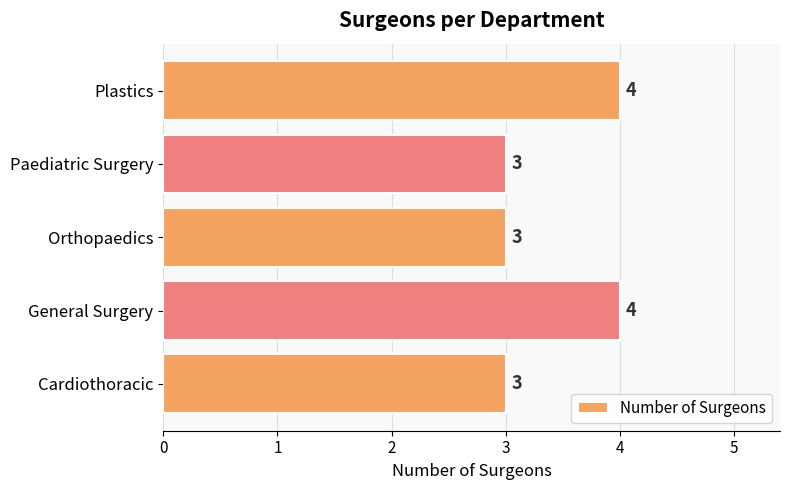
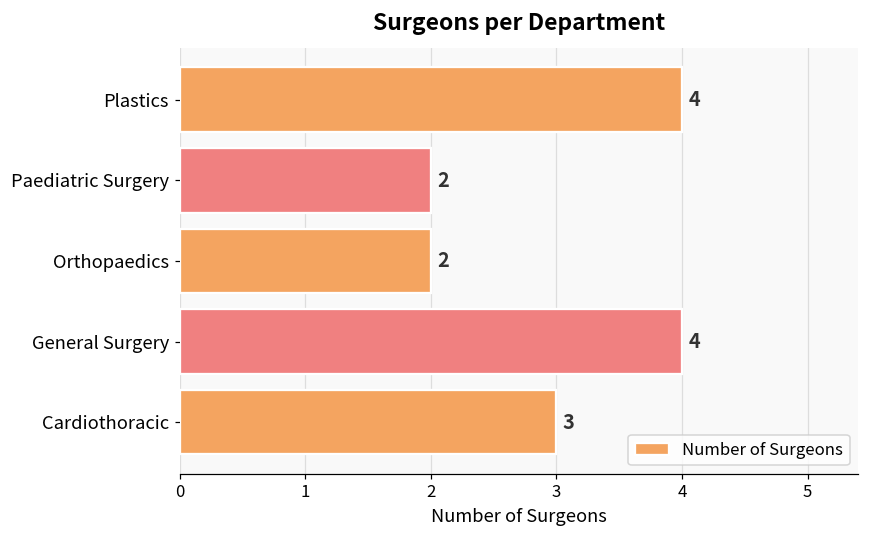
Paediatric Surgery: 3 -> 2
Orthopaedics: 3 -> 2
